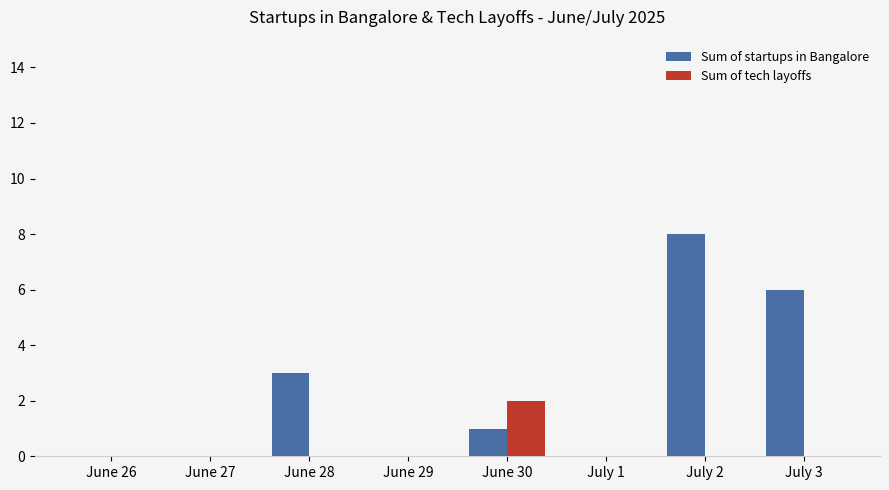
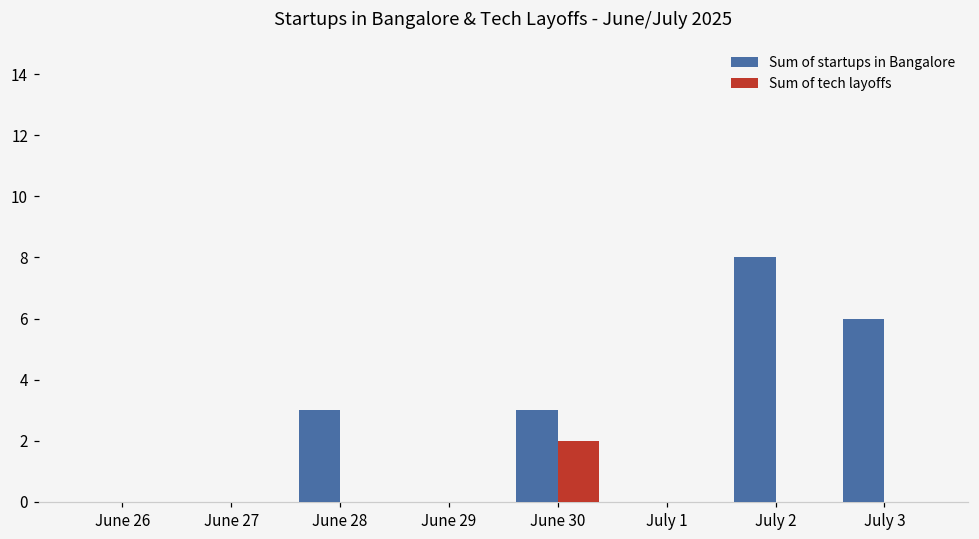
Sum of startups in Bangalore, June 30: 1 -> 3
